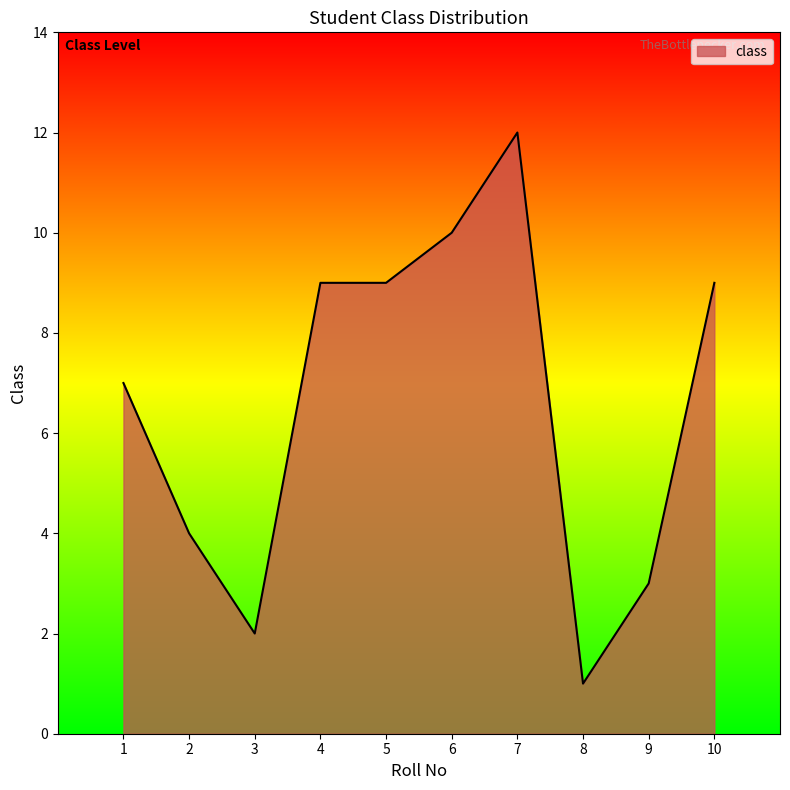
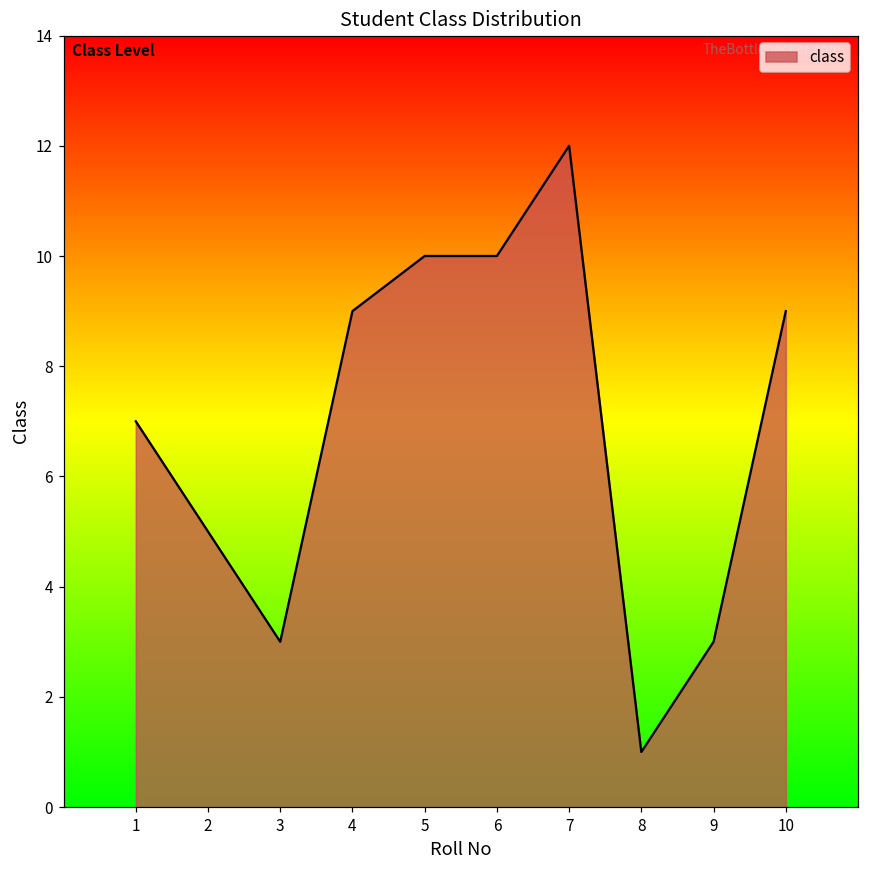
2: 4 -> 5
3: 2 -> 3
5: 9 -> 10
